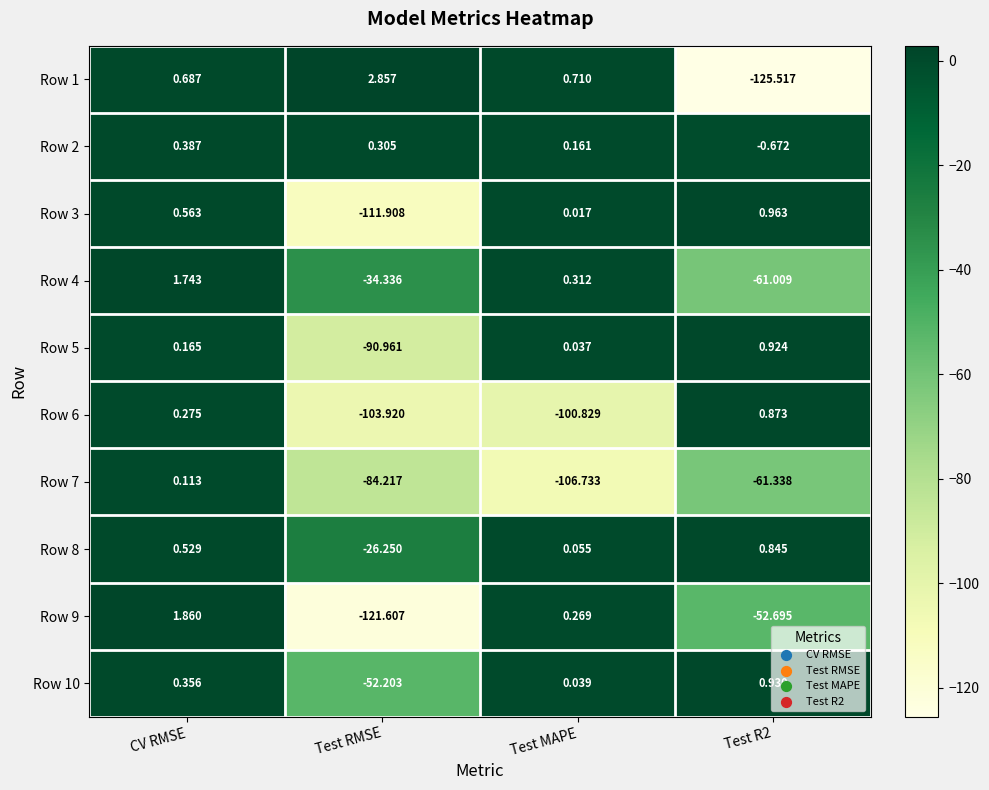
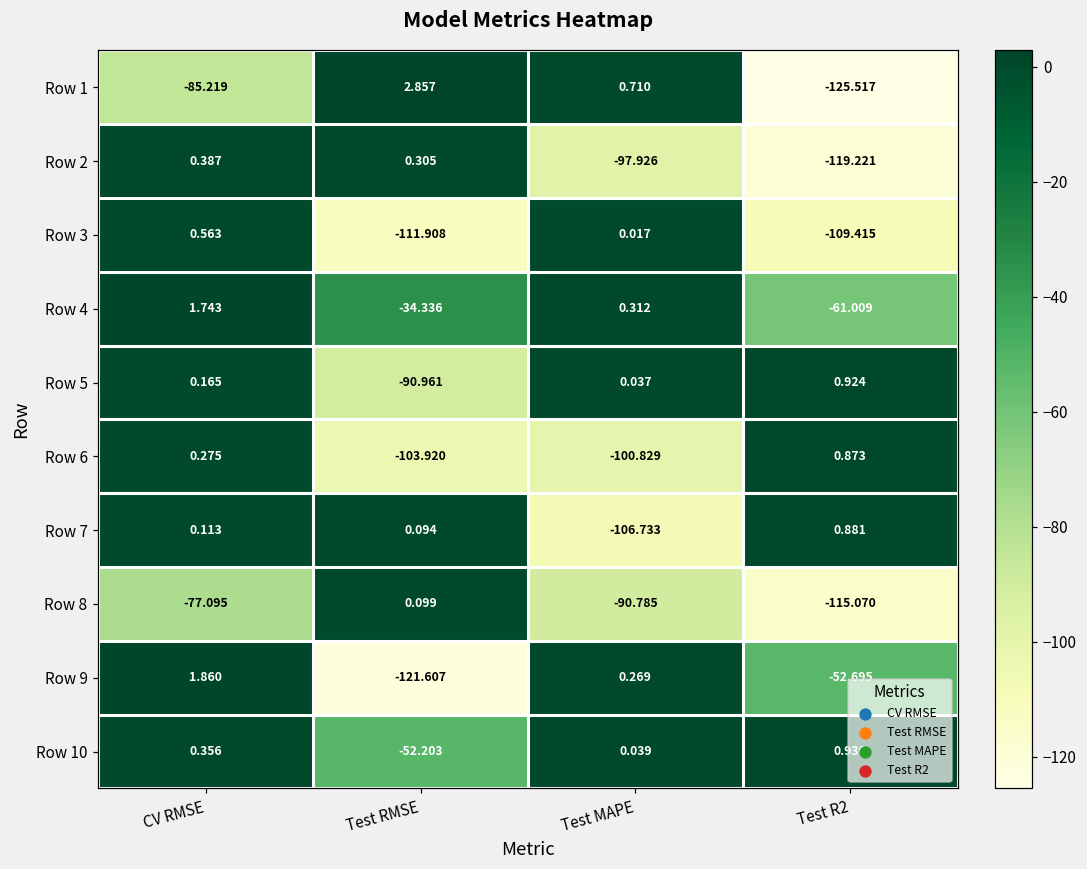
Row 1, CV RMSE: 0.687 -> -85.219
Row 2, Test MAPE: 0.161 -> -97.926
Row 2, Test R2: -0.672 -> -119.221
Row 3, Test R2: 0.963 -> -109.415
Row 7, Test RMSE: -84.217 -> 0.094
Row 7, Test R2: -61.338 -> 0.881
Row 8, CV RMSE: 0.529 -> -77.095
Row 8, Test RMSE: -26.250 -> 0.099
Row 8, Test MAPE: 0.055 -> -90.785
Row 8, Test R2: 0.845 -> -115.070
